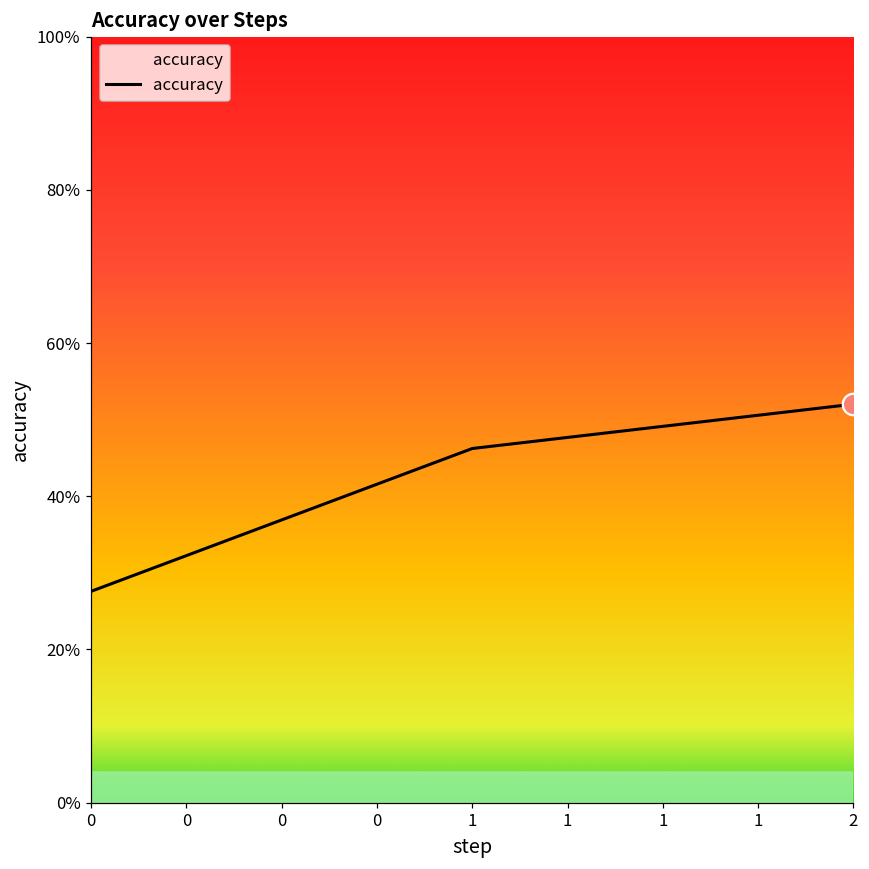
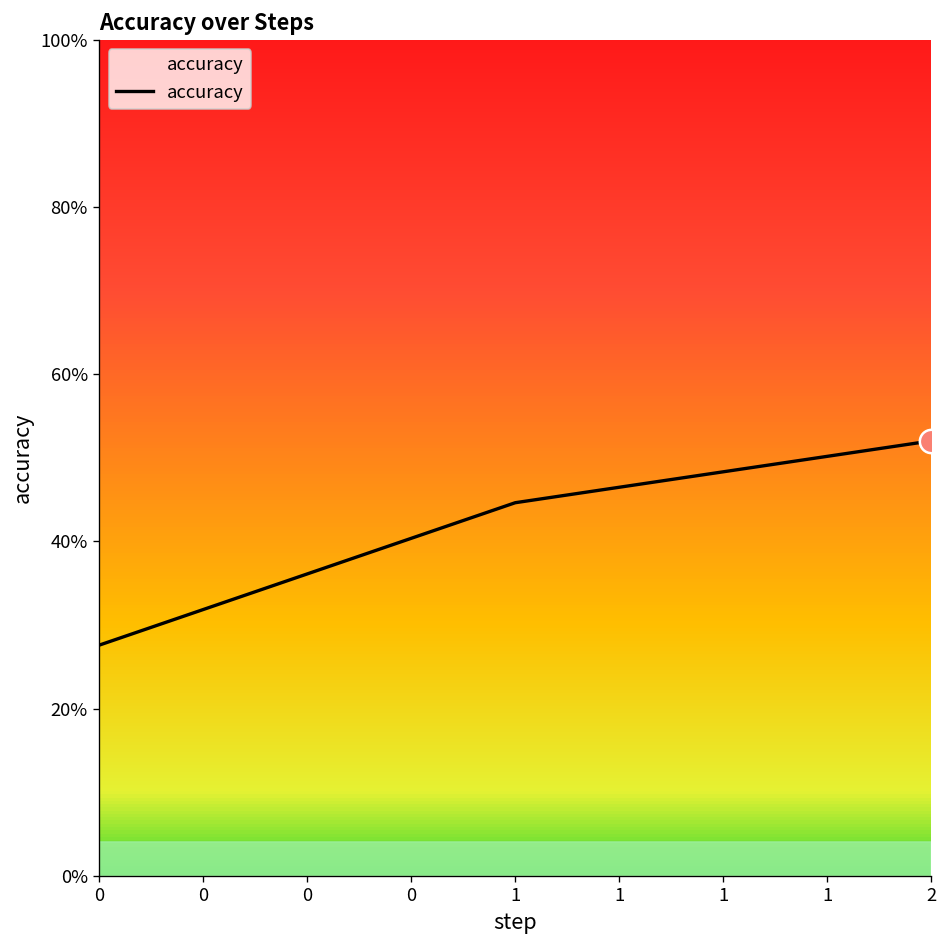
accuracy, 1: 46% -> 45%
